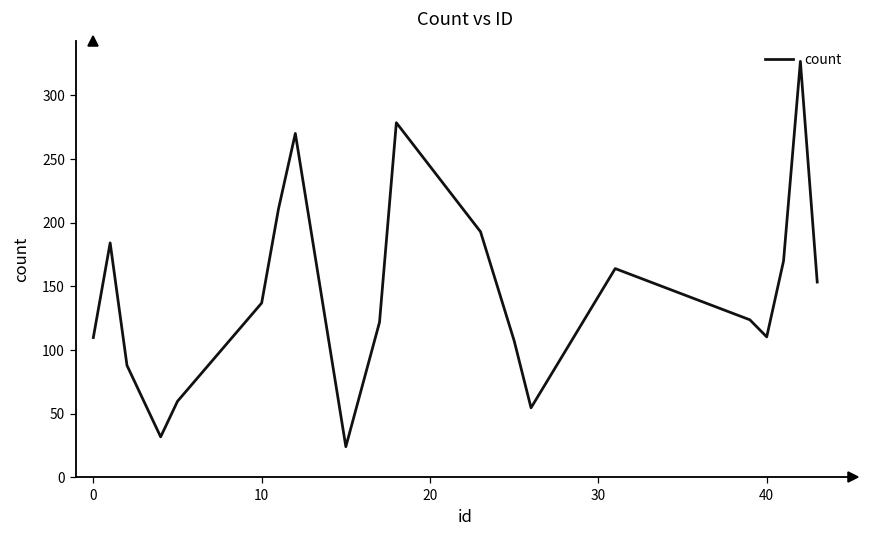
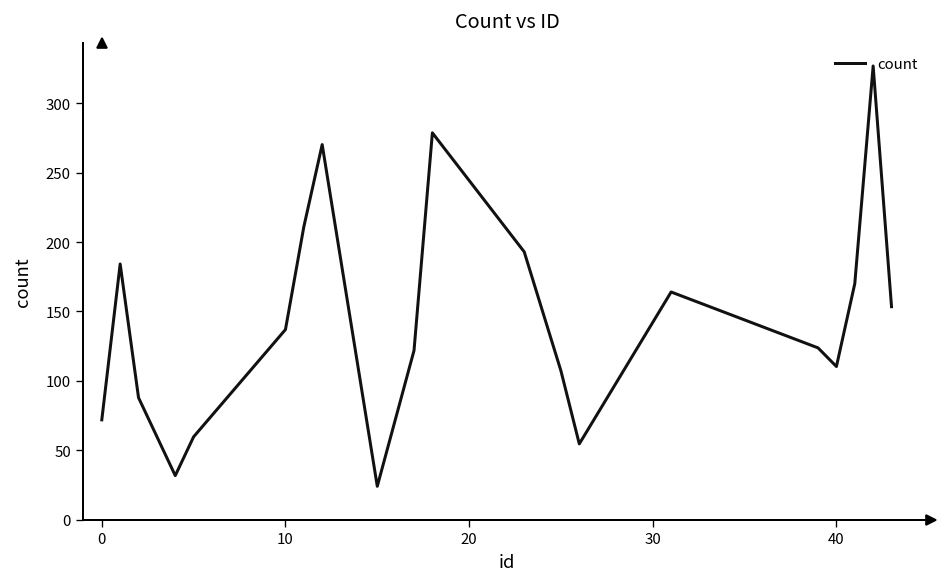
0: 110 -> 72
